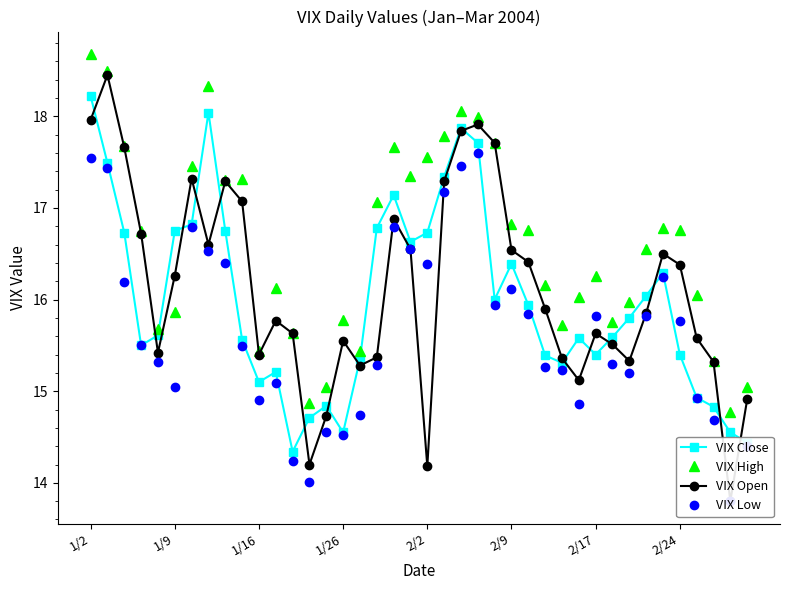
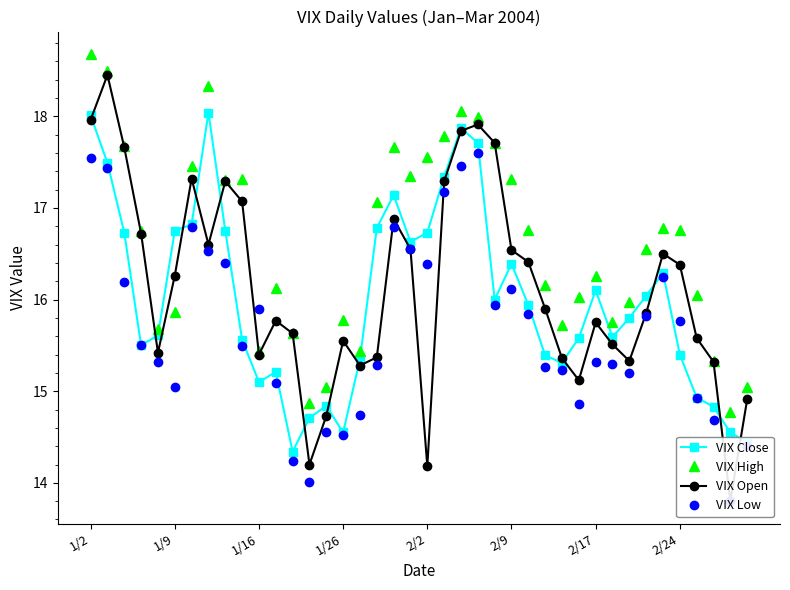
VIX Close, 1/2: 18.2 -> 18.0
VIX Low, 1/16: 14.9 -> 15.9
VIX High, 2/9: 16.8 -> 17.3
VIX Close, 2/17: 15.4 -> 16.1
VIX Open, 2/17: 15.6 -> 15.8
VIX Low, 2/17: 15.8 -> 15.3
